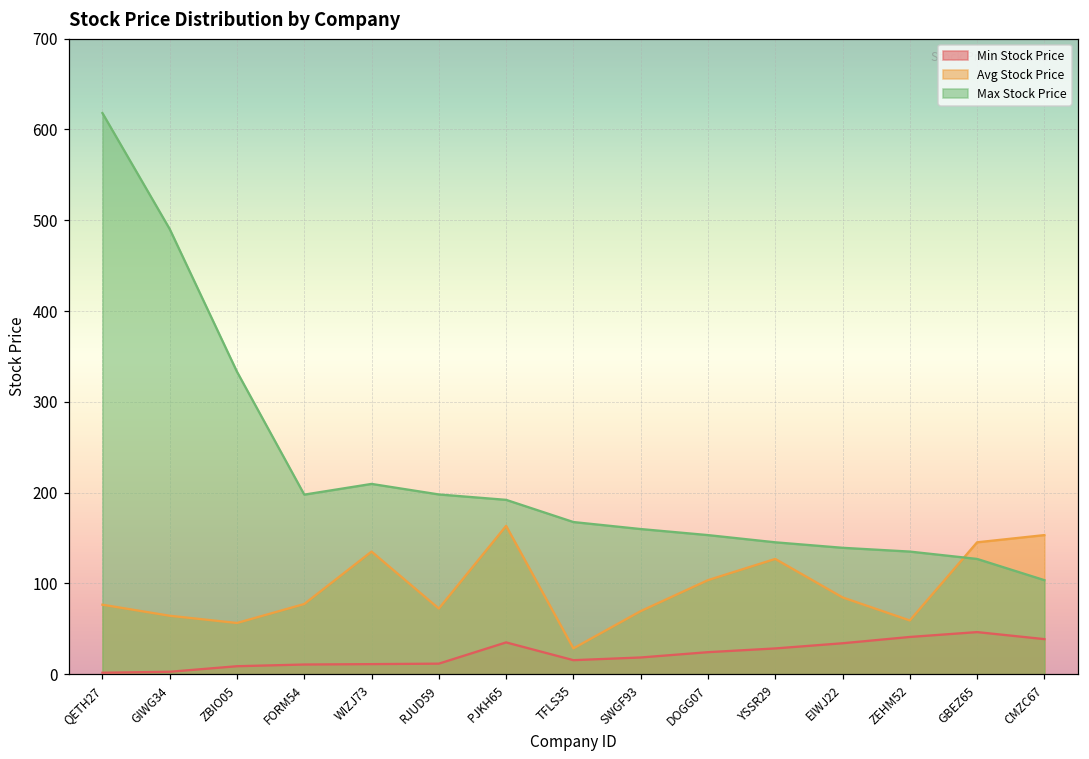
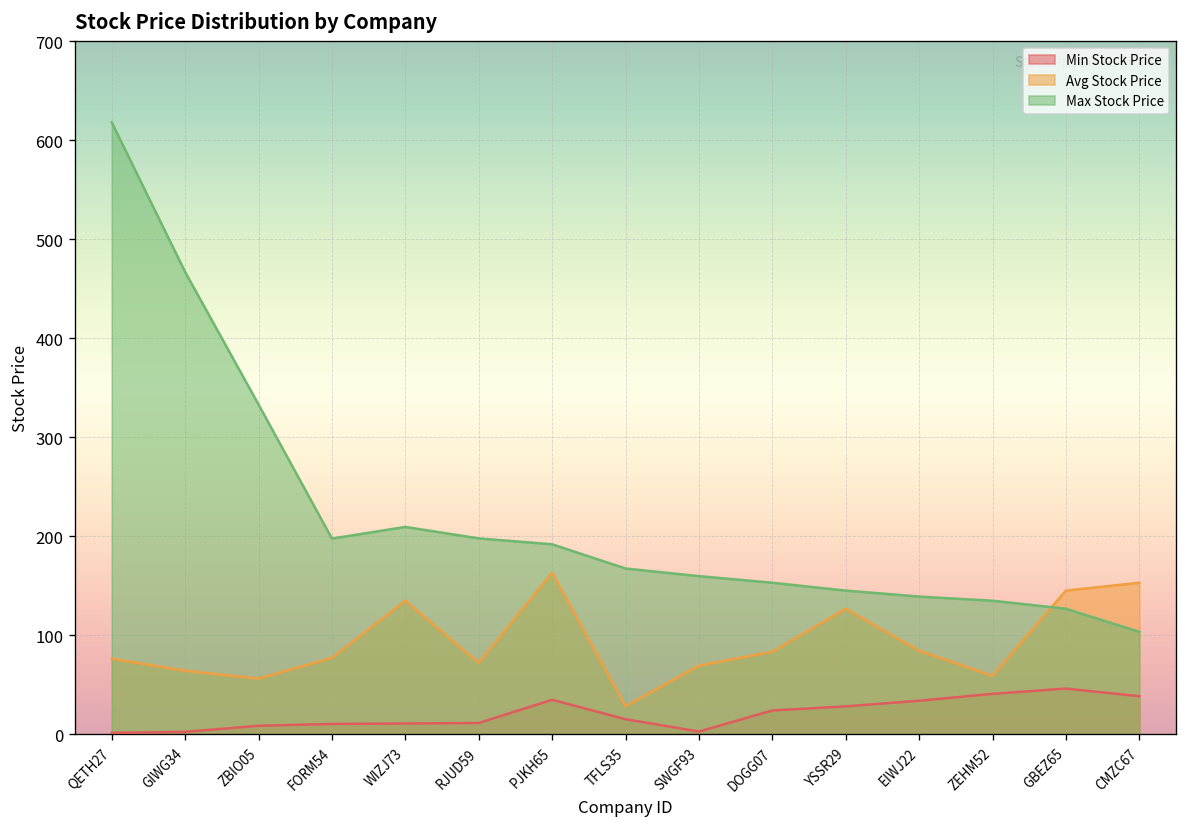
Max Stock Price, GIWG34: 490 -> 470
Min Stock Price, SWGF93: 20 -> 0
Avg Stock Price, DOGG07: 100 -> 80
